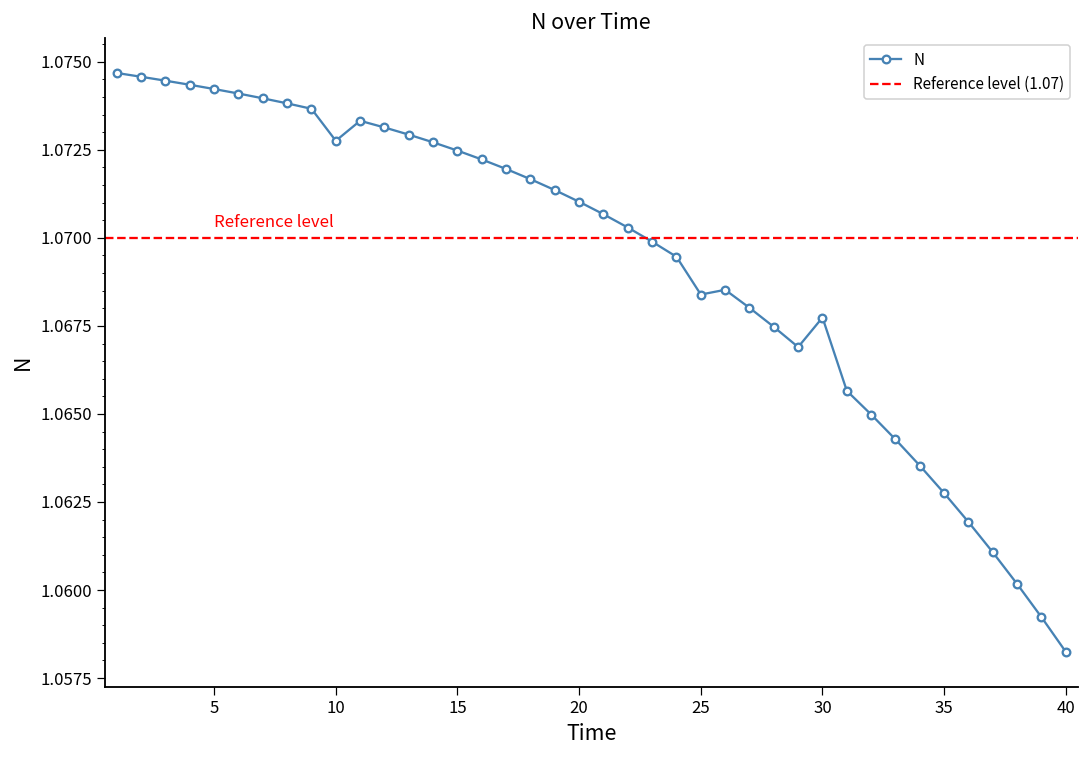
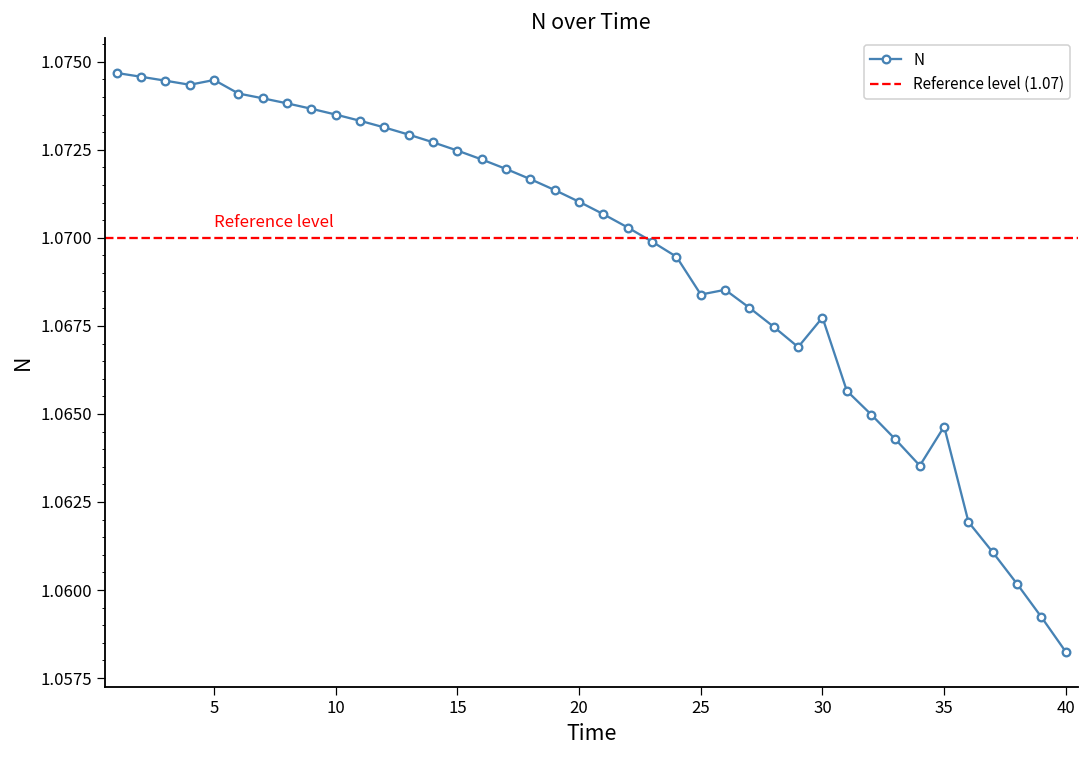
5: 1.0742 -> 1.0745
10: 1.0728 -> 1.0735
35: 1.0628 -> 1.0646
